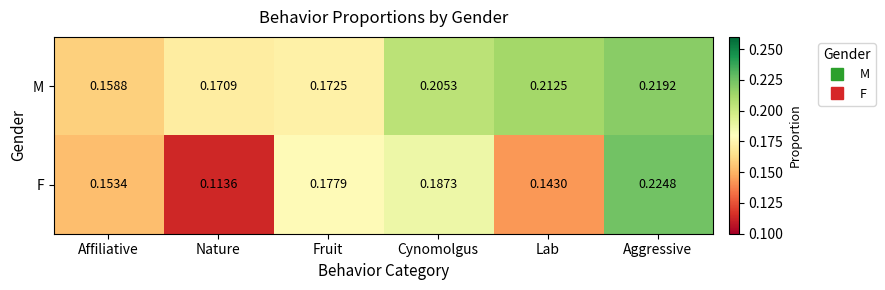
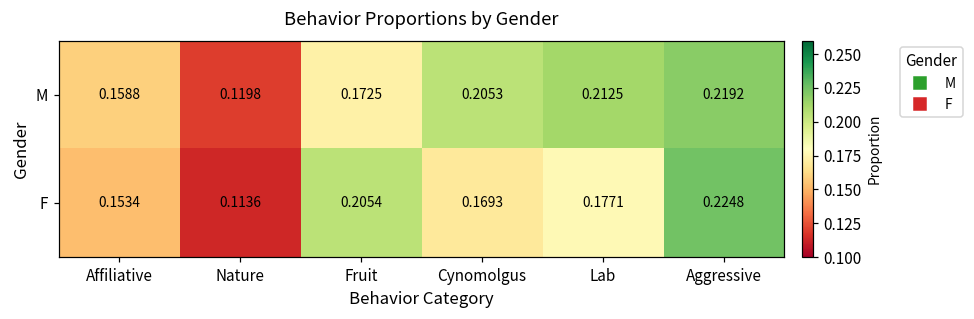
M, Nature: 0.1709 -> 0.1198
F, Fruit: 0.1779 -> 0.2054
F, Cynomolgus: 0.1873 -> 0.1693
F, Lab: 0.1430 -> 0.1771
